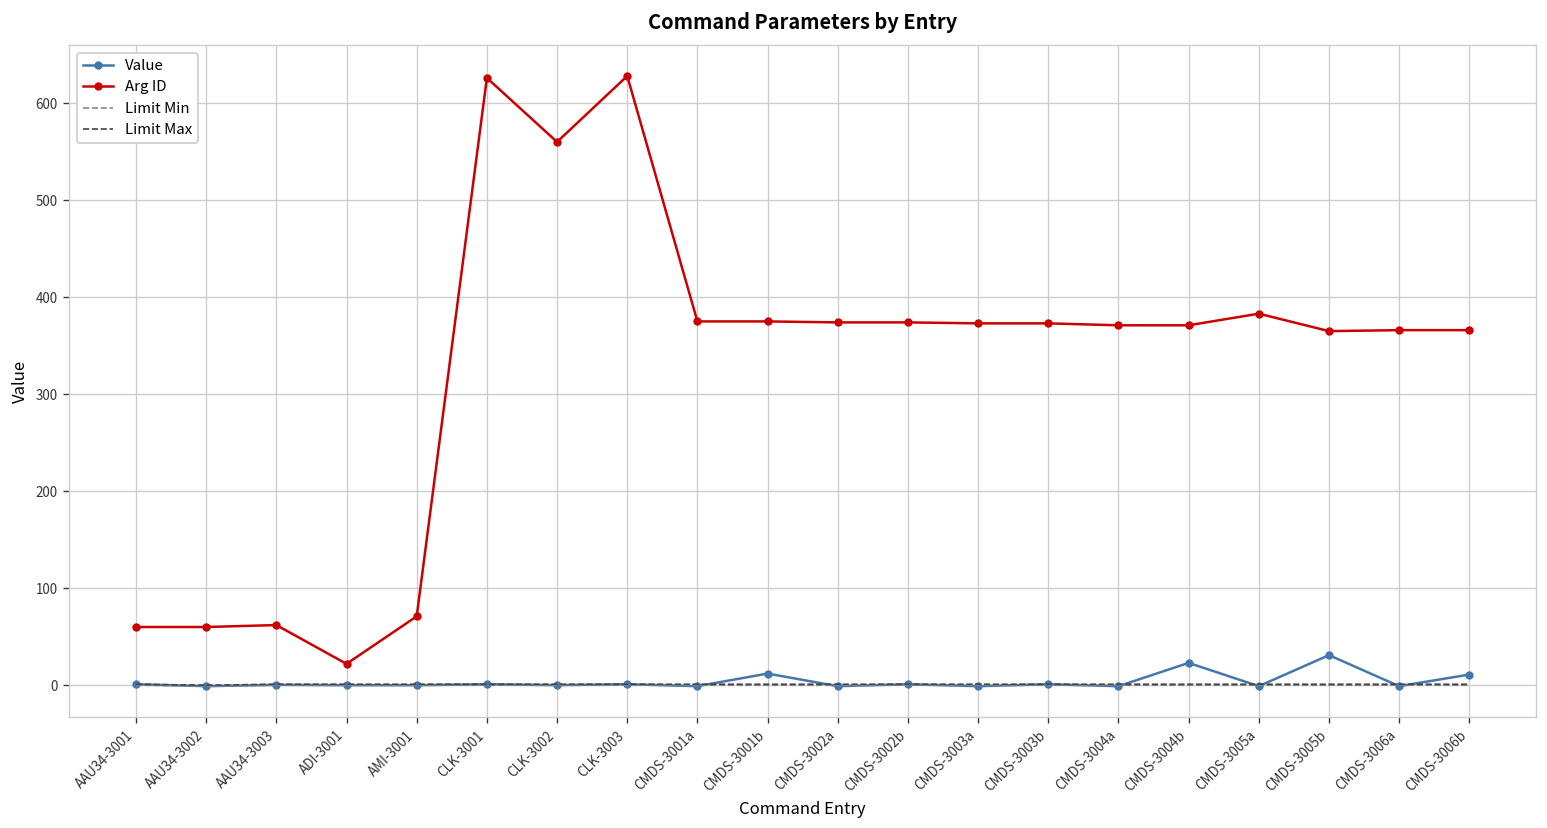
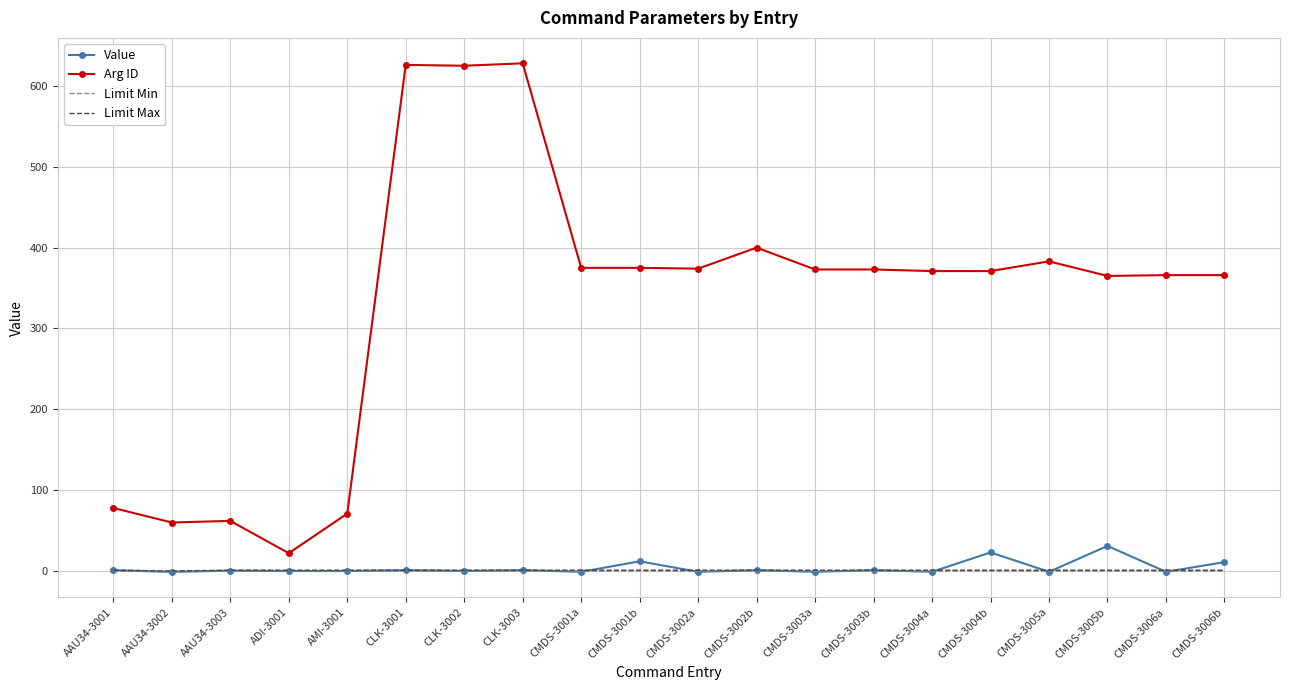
Arg ID, AAU34-3001: 60 -> 80
Arg ID, CLK-3002: 560 -> 630
Arg ID, CMDS-3002b: 370 -> 400
